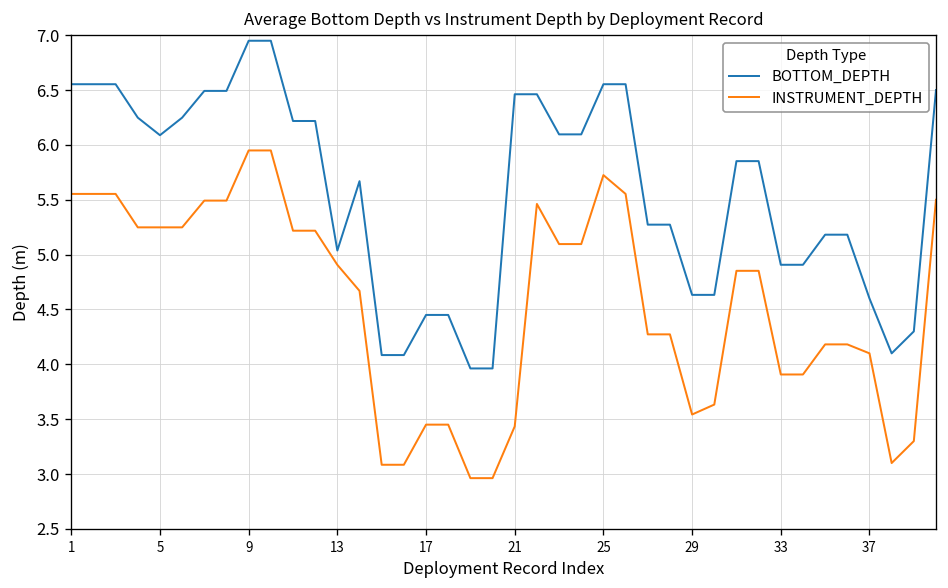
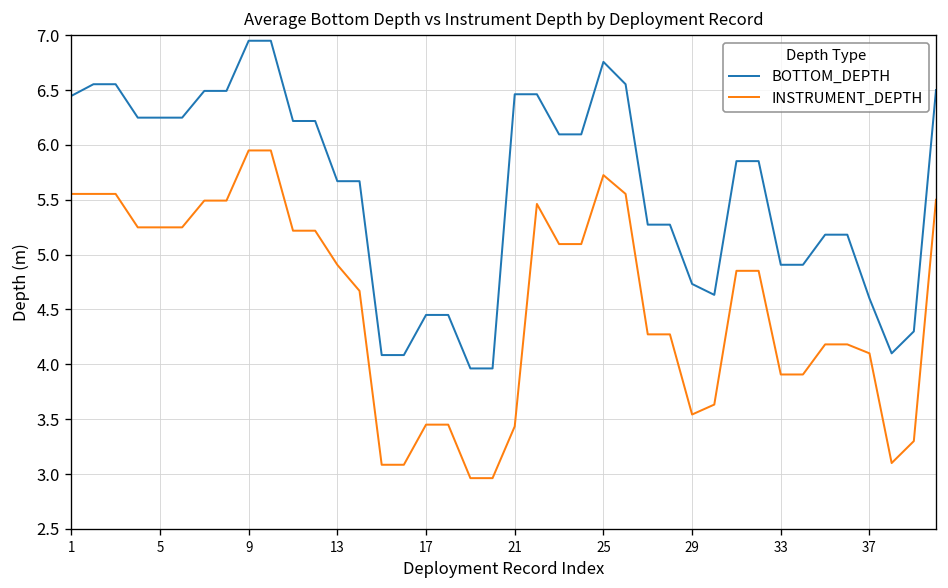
BOTTOM_DEPTH, 1: 6.6 -> 6.4
BOTTOM_DEPTH, 5: 6.1 -> 6.2
BOTTOM_DEPTH, 13: 5.0 -> 5.7
BOTTOM_DEPTH, 25: 6.6 -> 6.8
BOTTOM_DEPTH, 29: 4.6 -> 4.7
